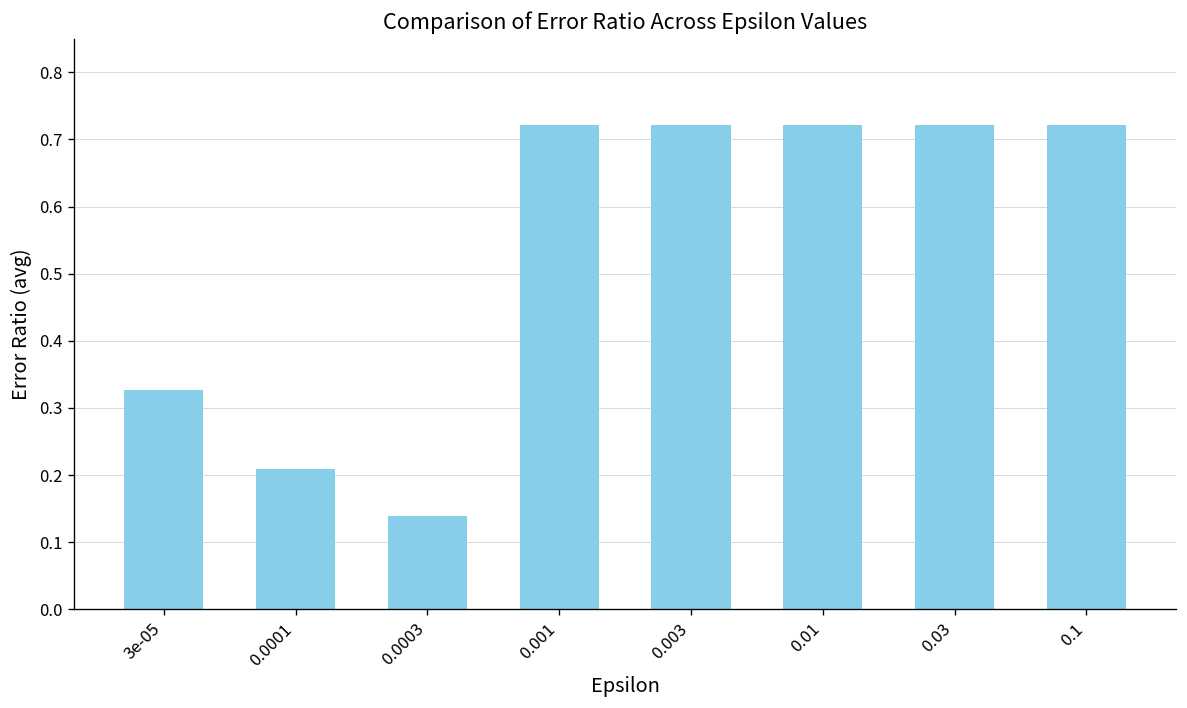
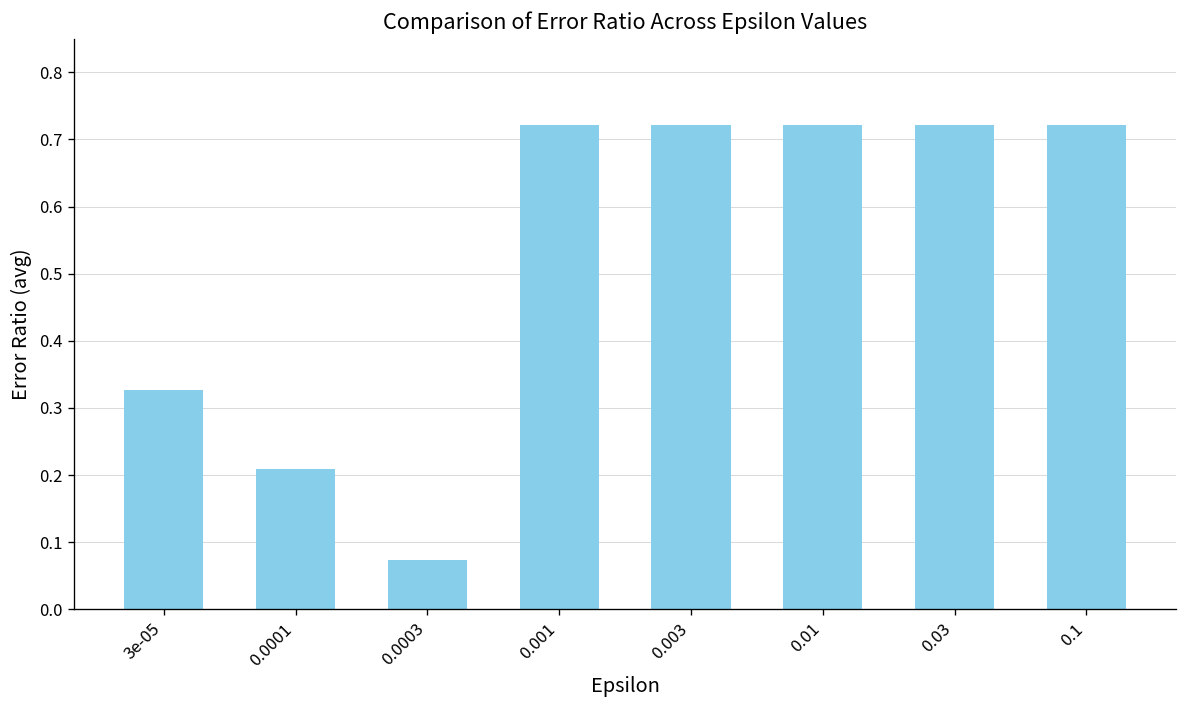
0.0003: 0.14 -> 0.07
